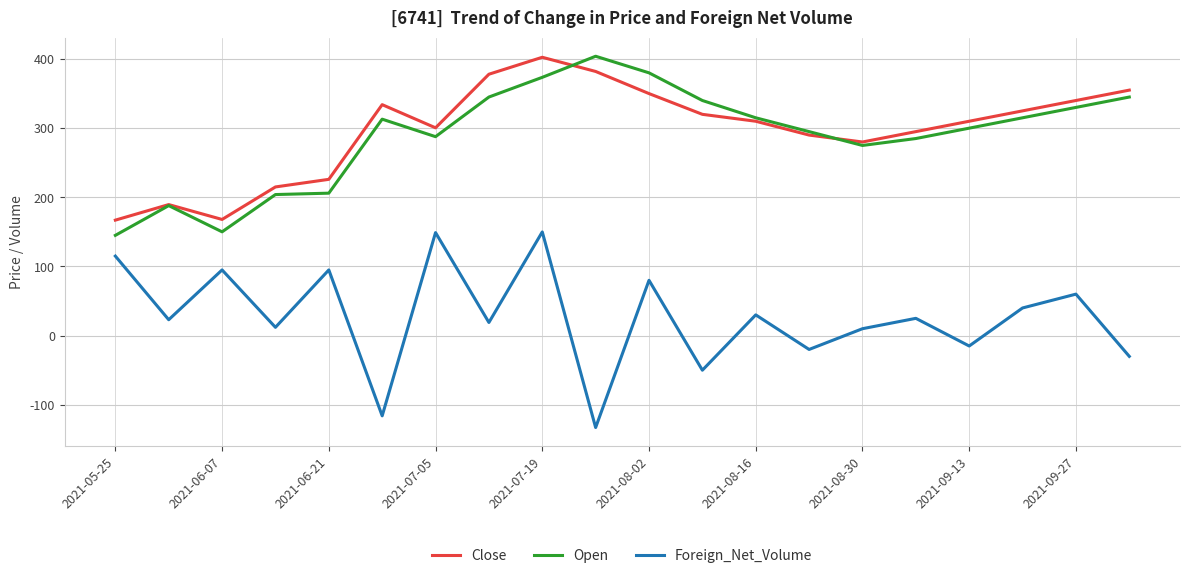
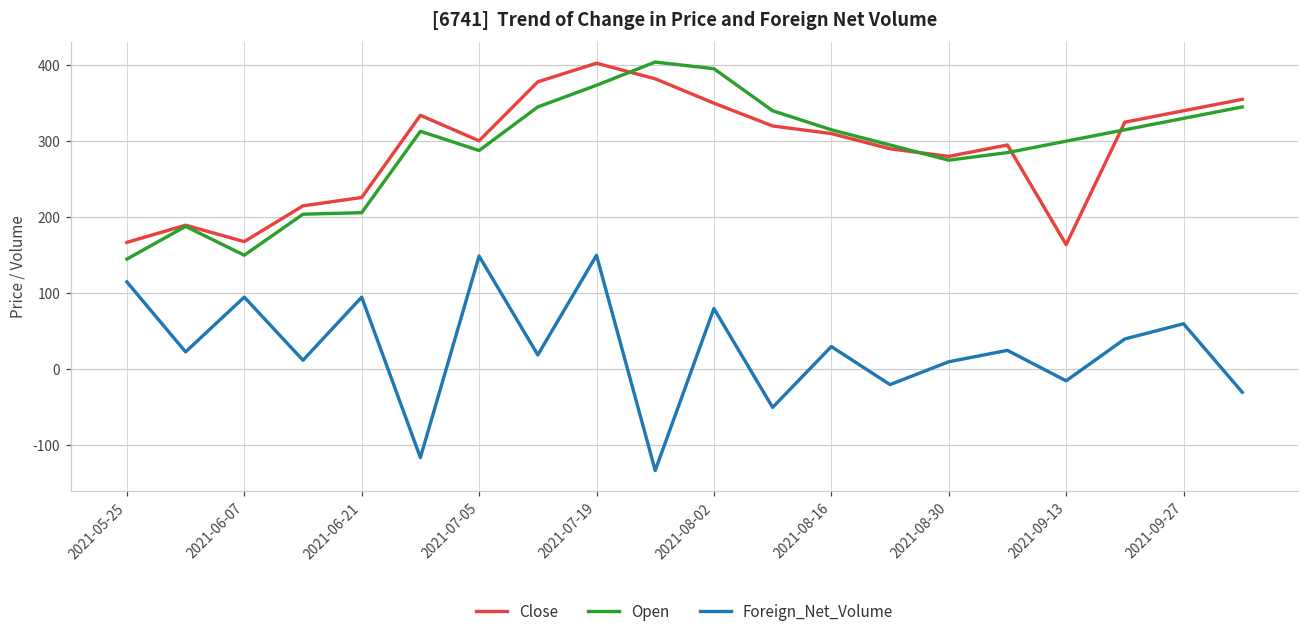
Open, 2021-08-02: 380 -> 400
Close, 2021-09-13: 310 -> 160
